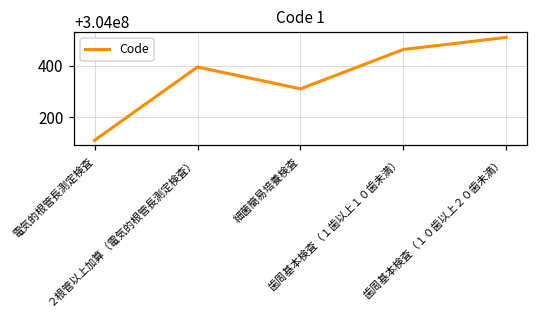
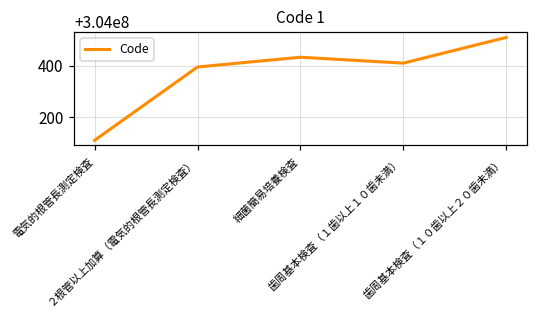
細菌簡易培養検査: 304000310 -> 304000430
歯周基本検査（１歯以上１０歯未満）: 304000460 -> 304000410
